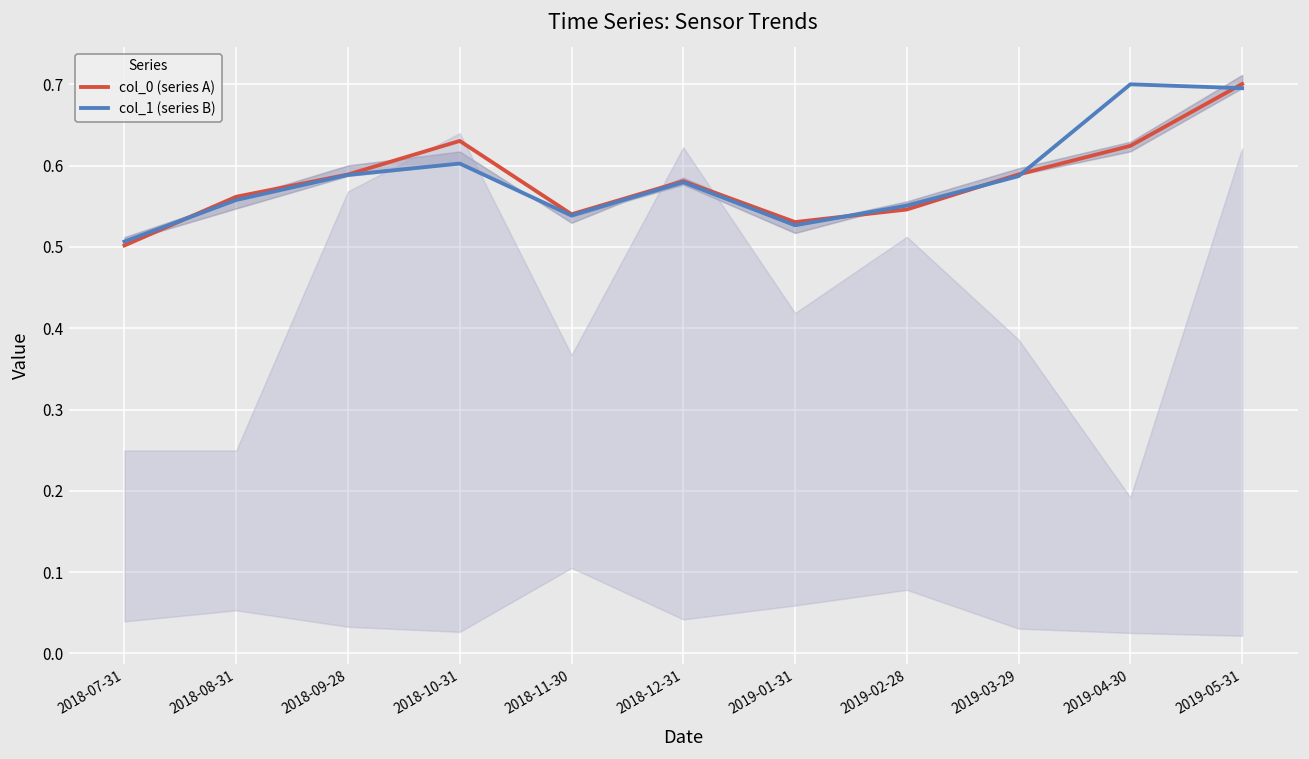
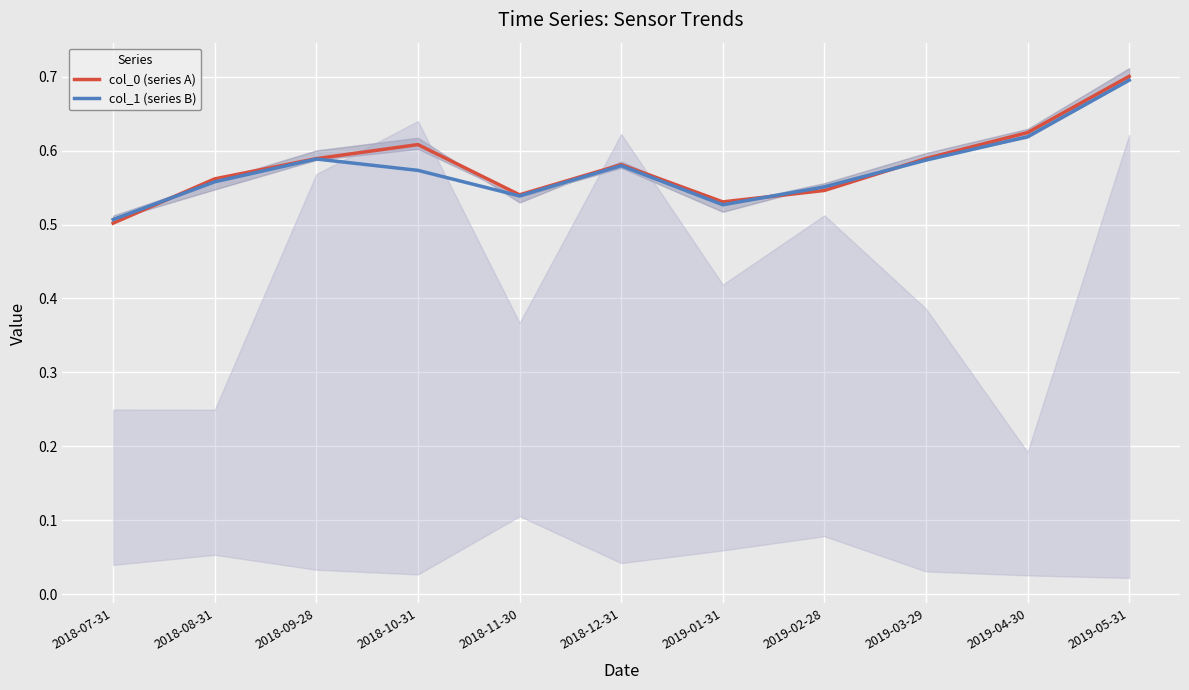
col_0 (series A), 2018-10-31: 0.63 -> 0.61
col_1 (series B), 2018-10-31: 0.60 -> 0.57
col_1 (series B), 2019-04-30: 0.70 -> 0.62
